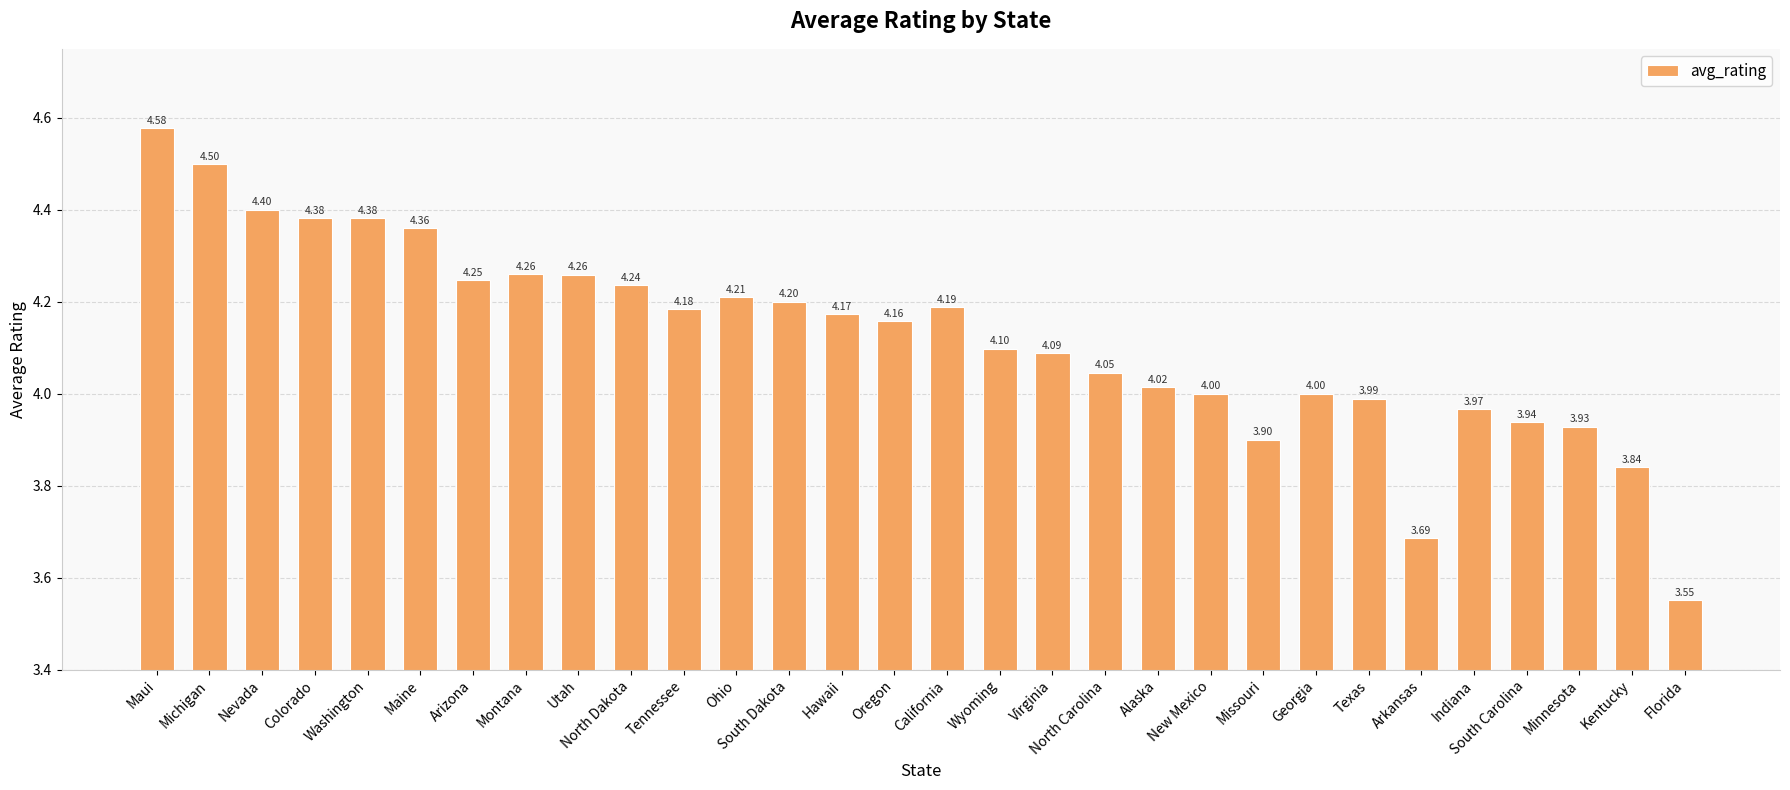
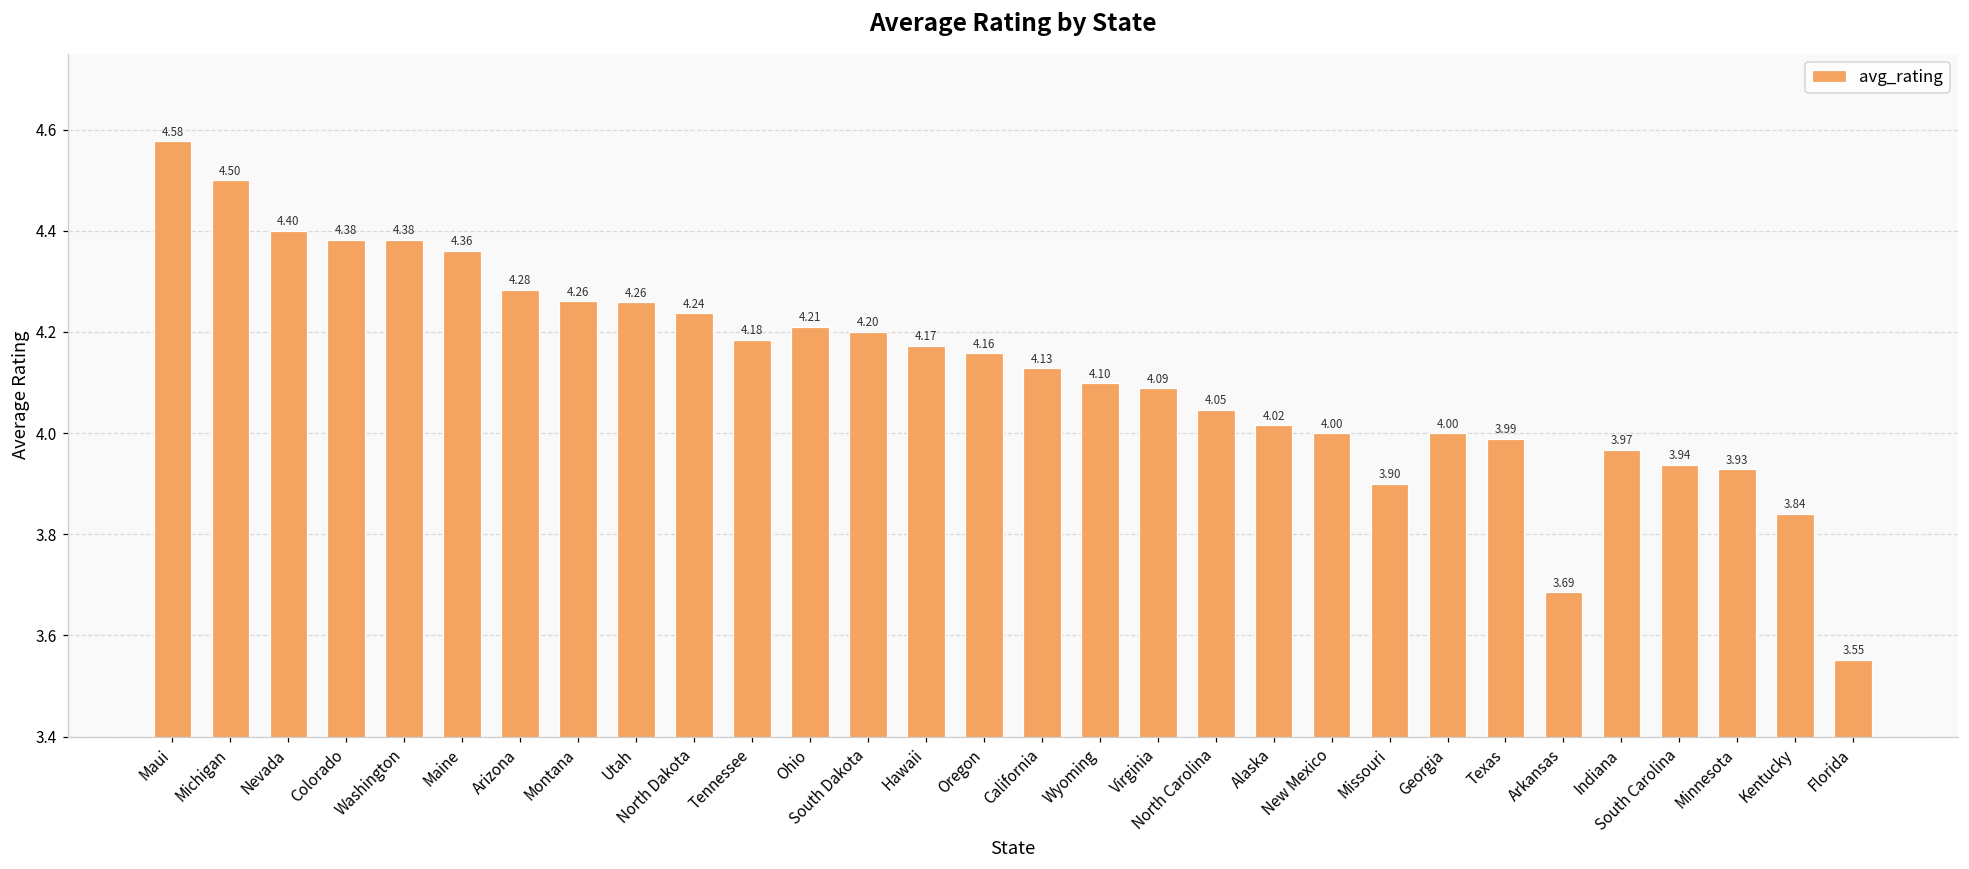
Arizona: 4.25 -> 4.28
California: 4.19 -> 4.13
